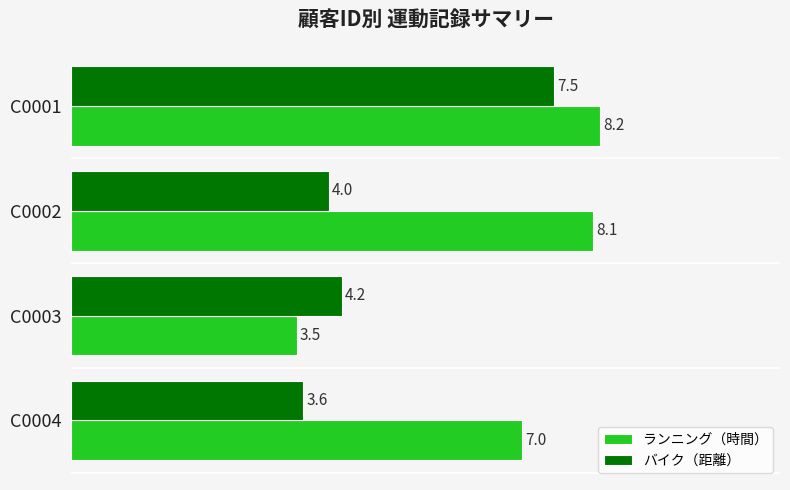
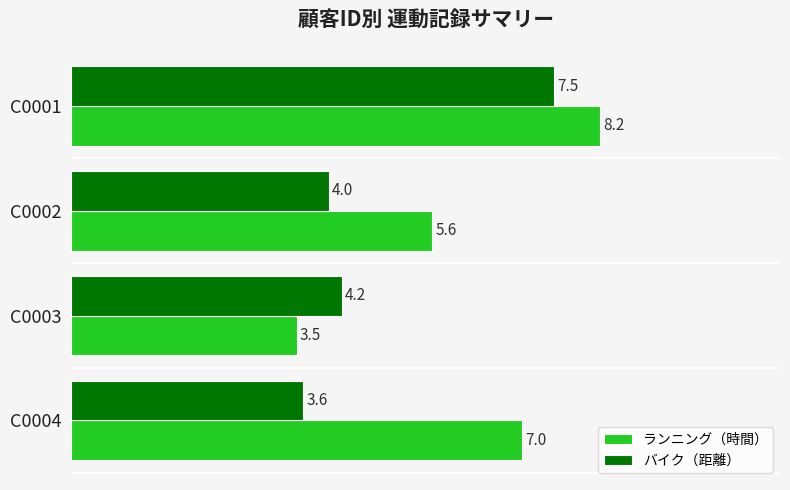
ランニング（時間）, C0002: 8.1 -> 5.6
